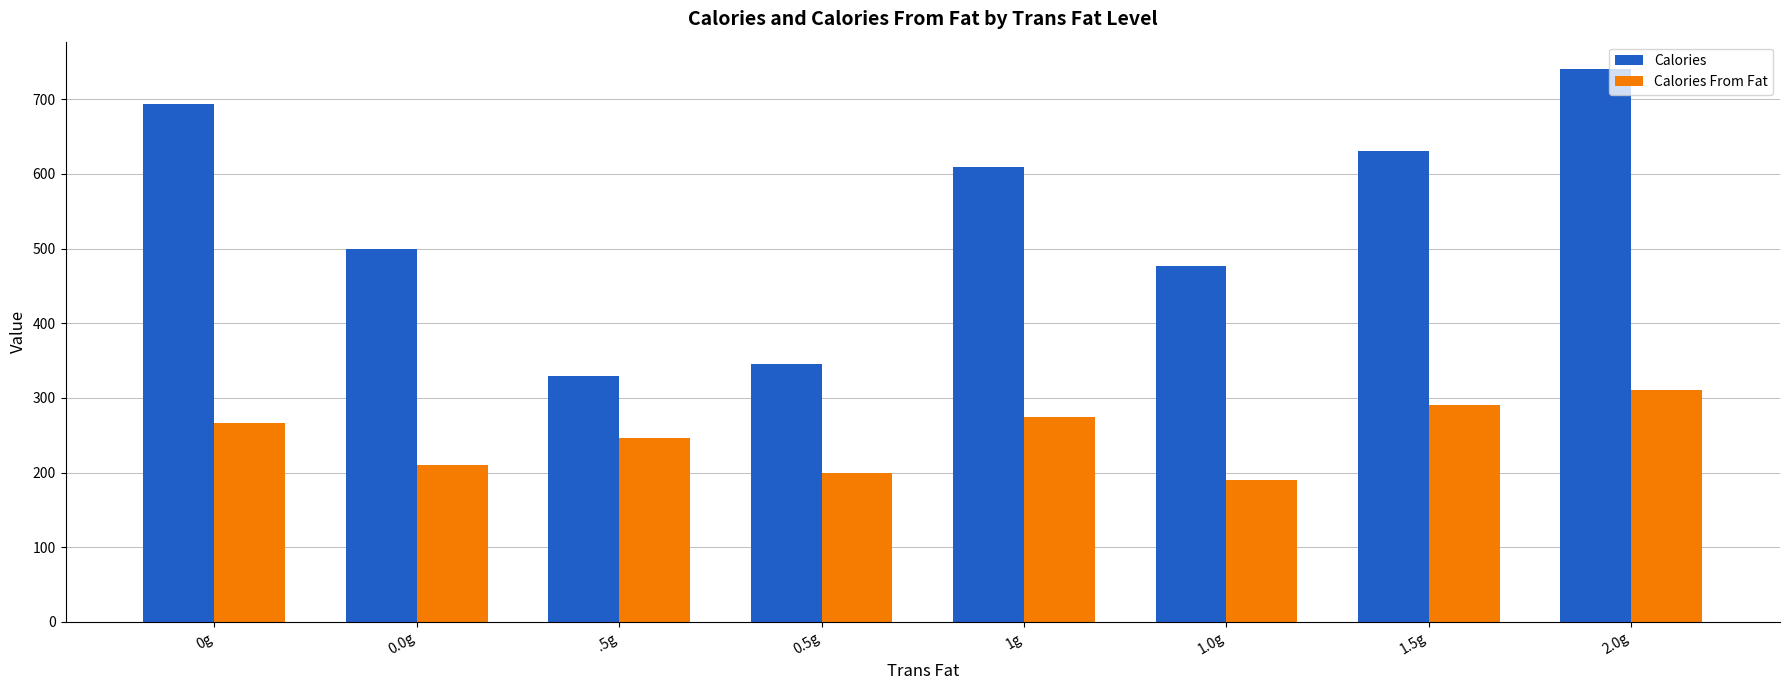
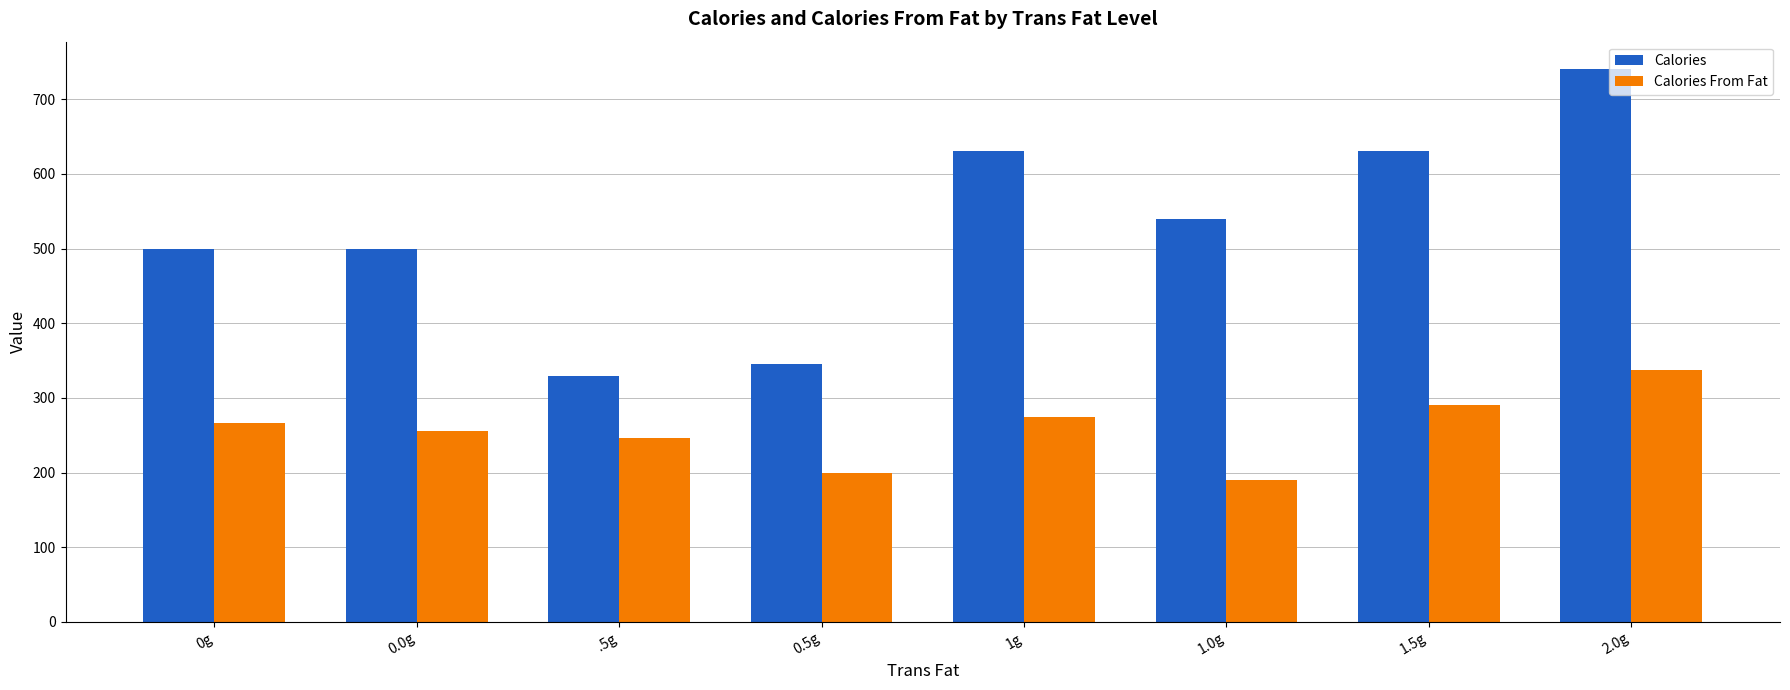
Calories, 0g: 690 -> 500
Calories From Fat, 0.0g: 210 -> 260
Calories, 1g: 610 -> 630
Calories, 1.0g: 480 -> 540
Calories From Fat, 2.0g: 310 -> 340
